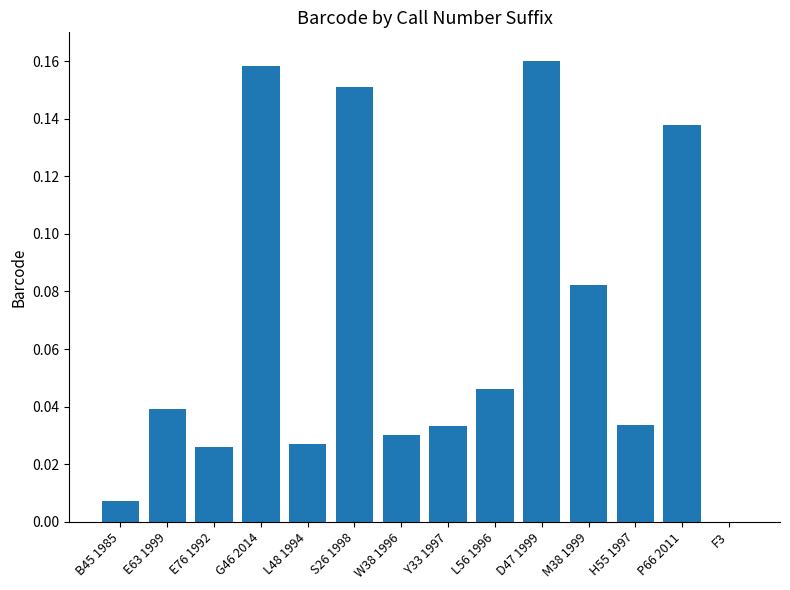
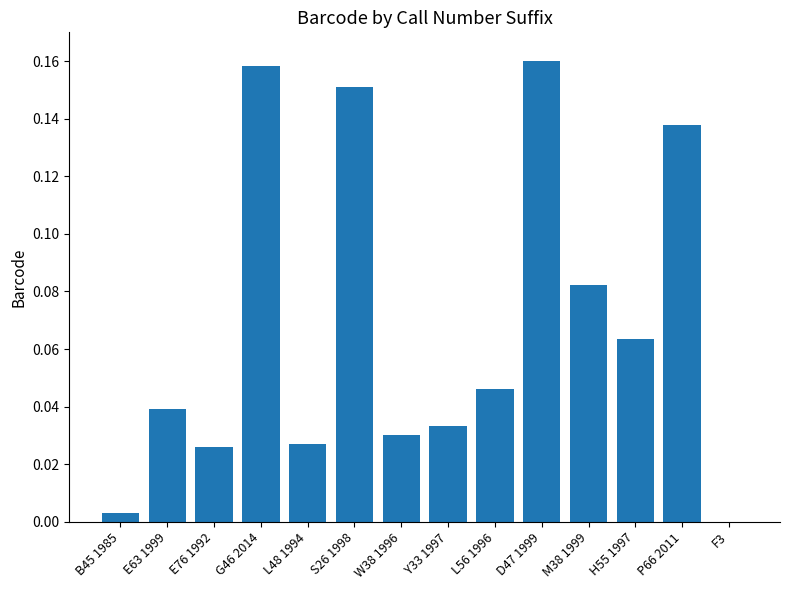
B45 1985: 0.007 -> 0.003
H55 1997: 0.034 -> 0.064
